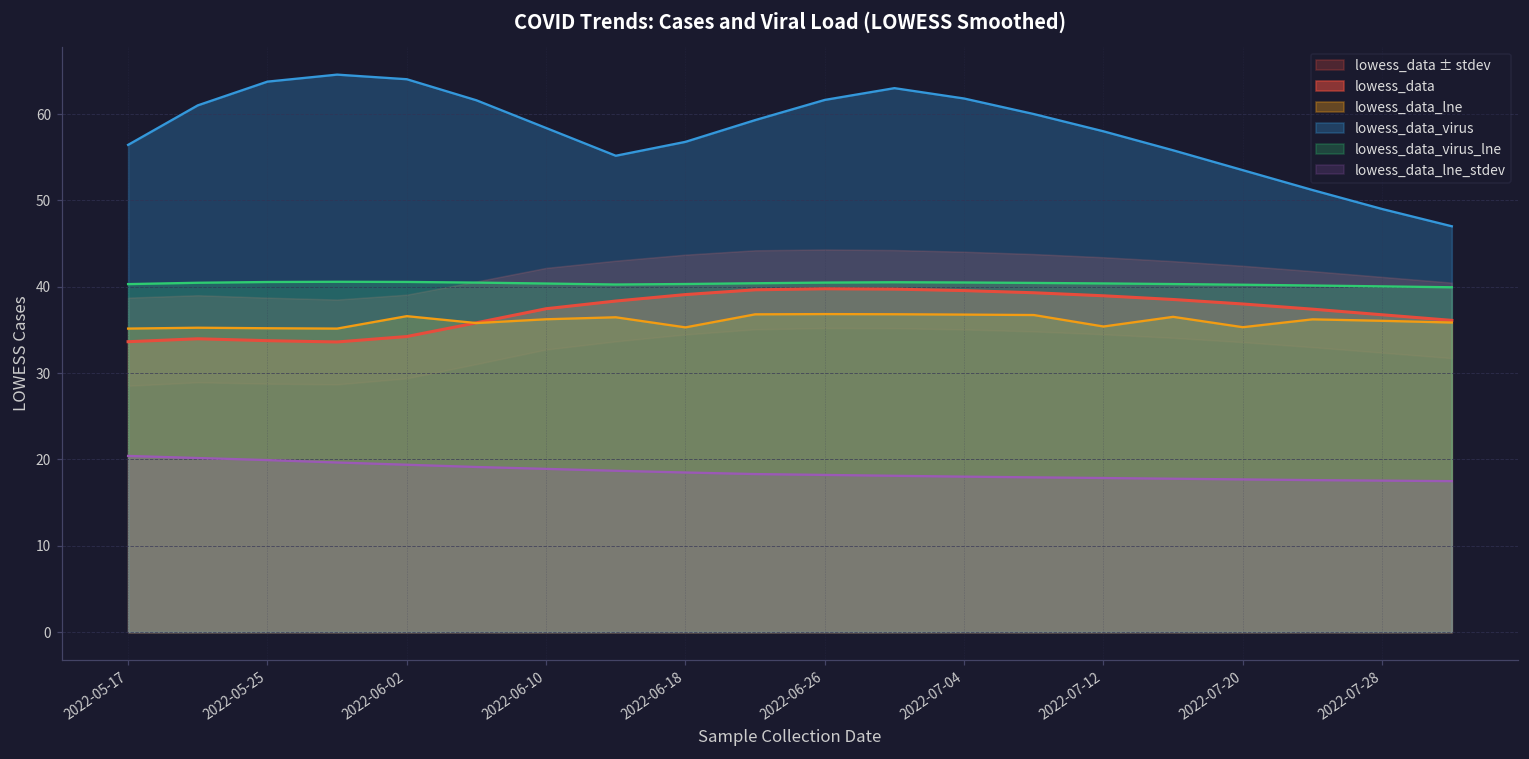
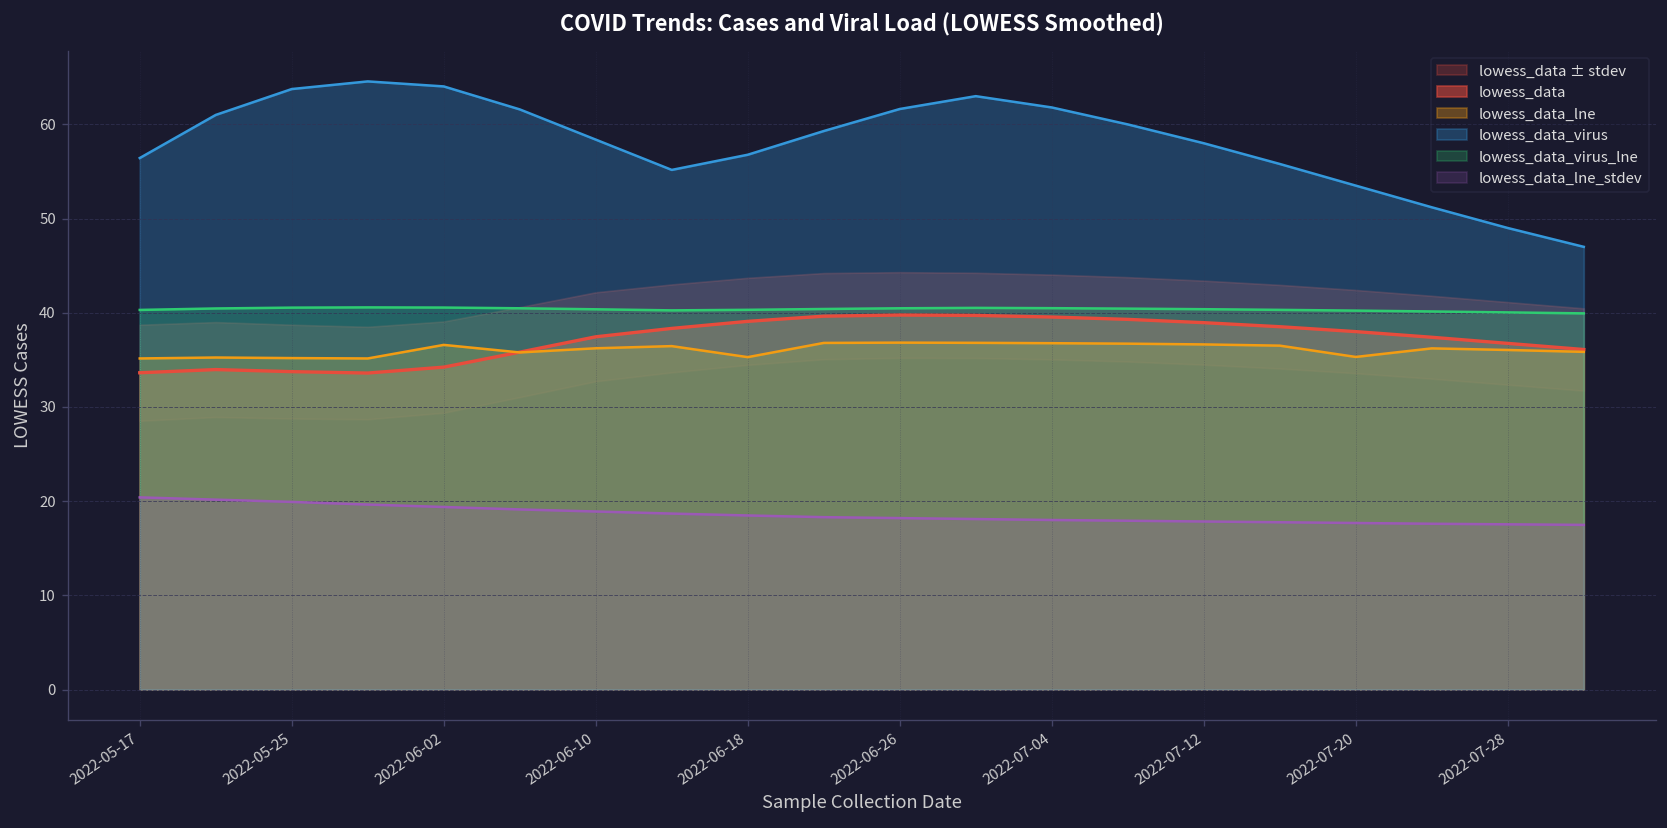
lowess_data_lne, 2022-07-12: 35 -> 37
